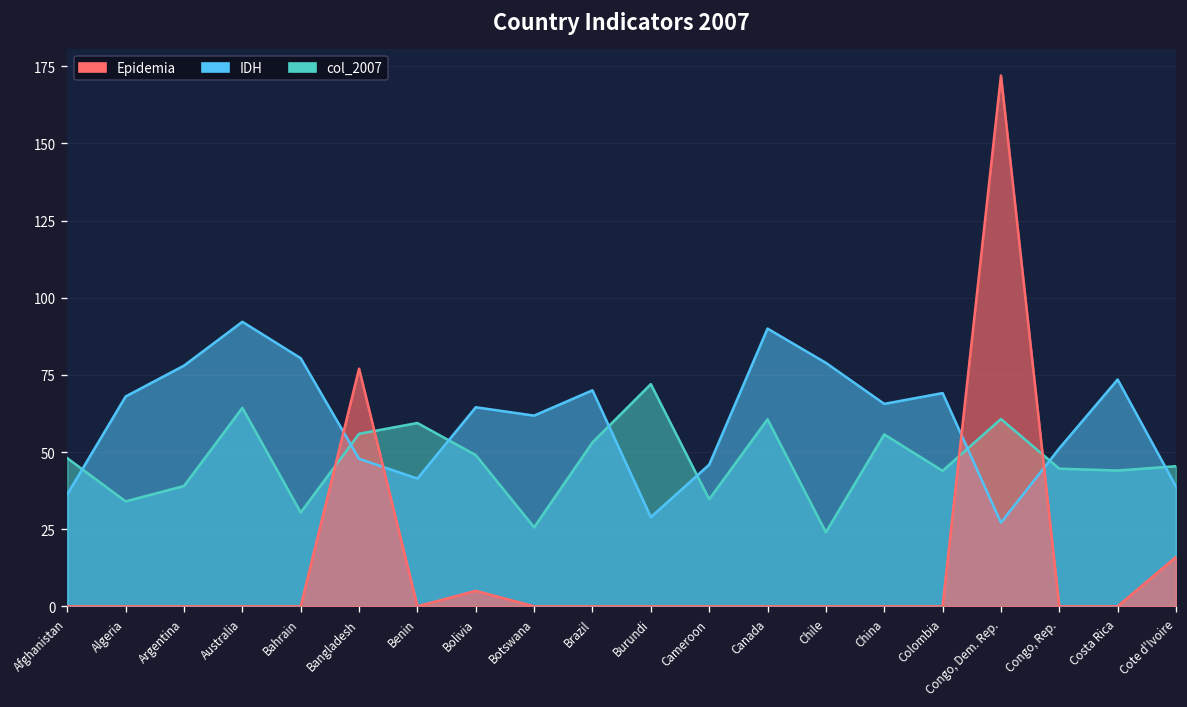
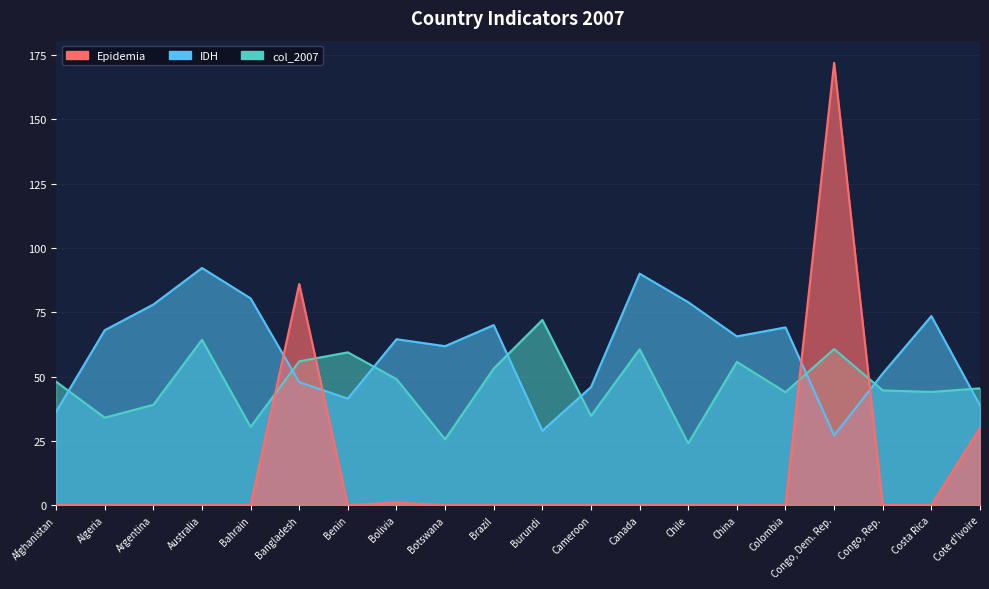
Epidemia, Bangladesh: 77 -> 86
Epidemia, Bolivia: 5 -> 1
Epidemia, Cote d'Ivoire: 16 -> 30
